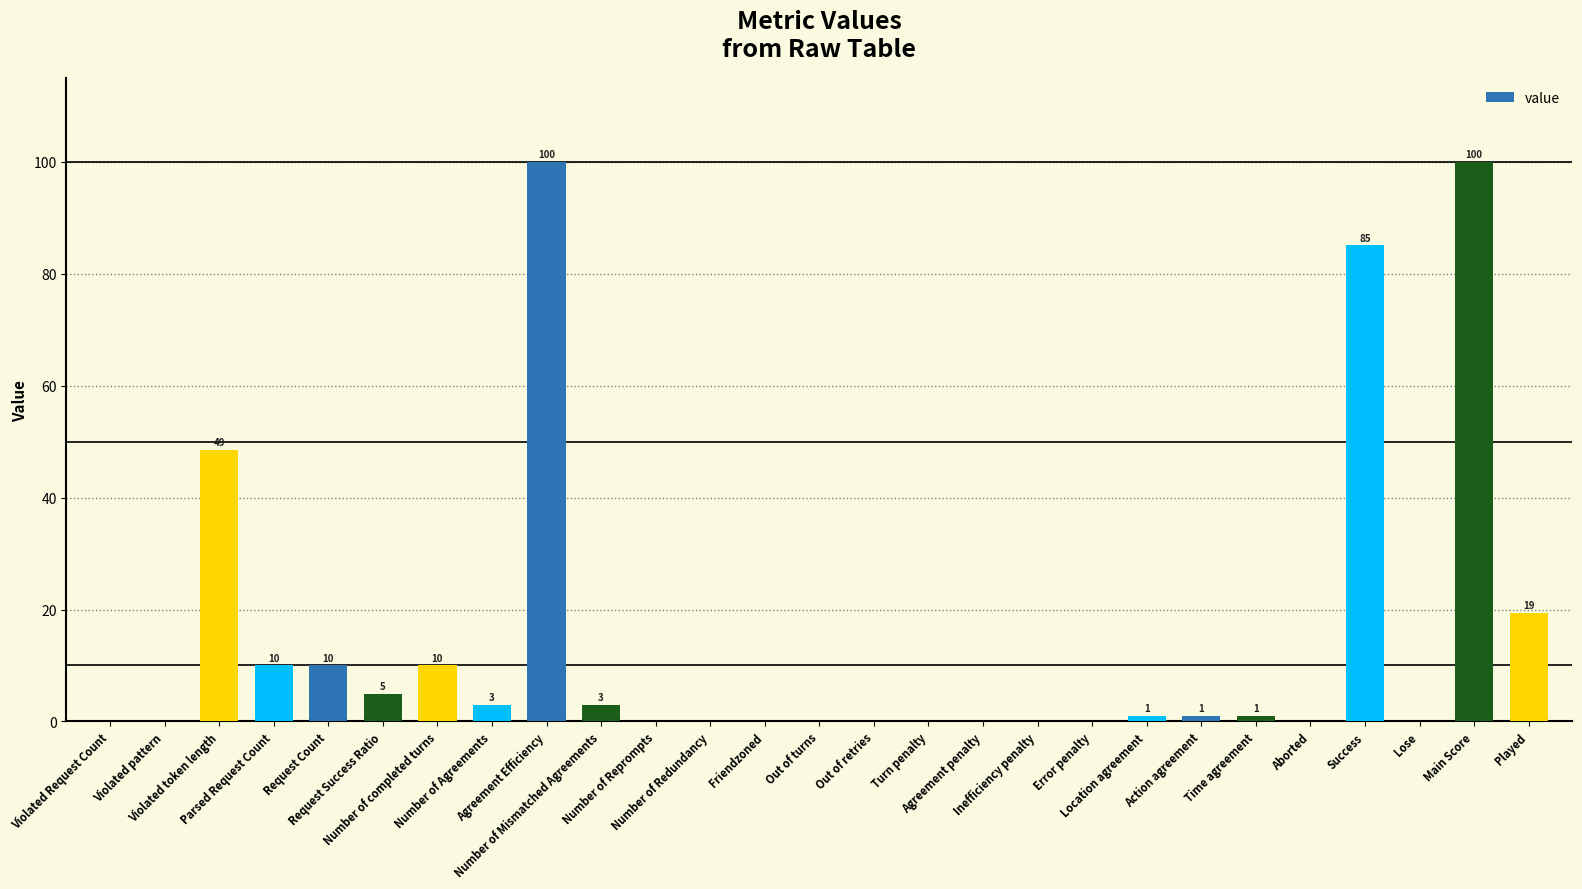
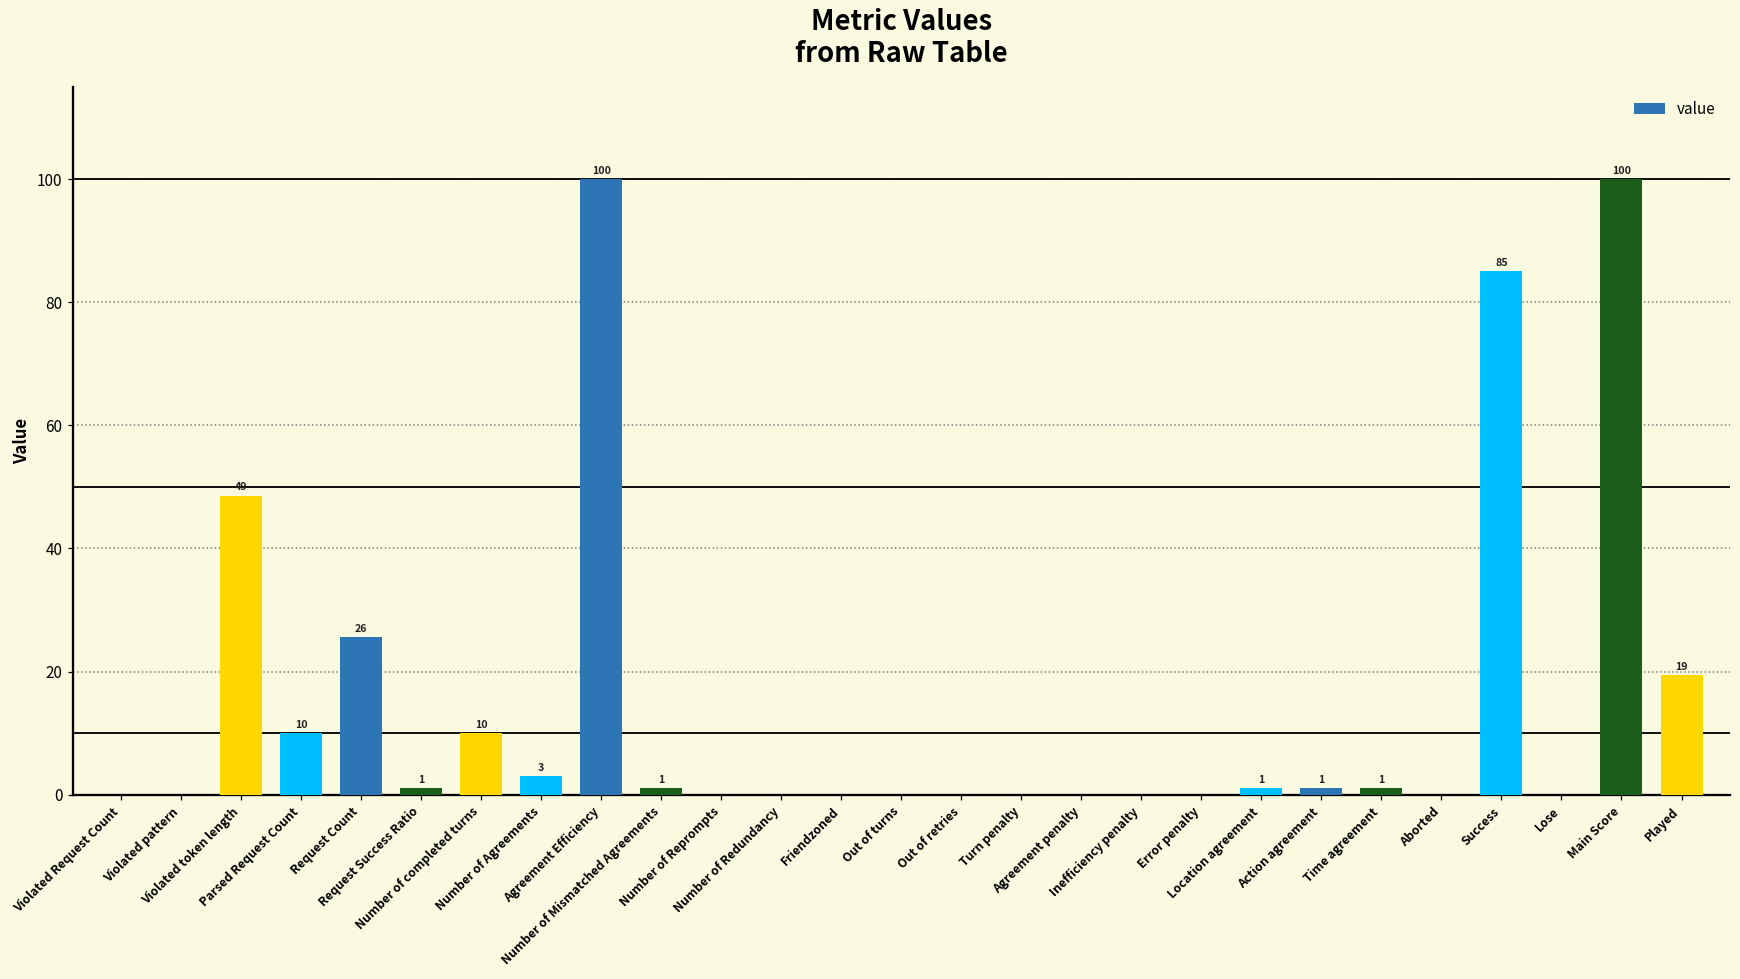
Request Count: 10 -> 26
Request Success Ratio: 5 -> 1
Number of Mismatched Agreements: 3 -> 1
